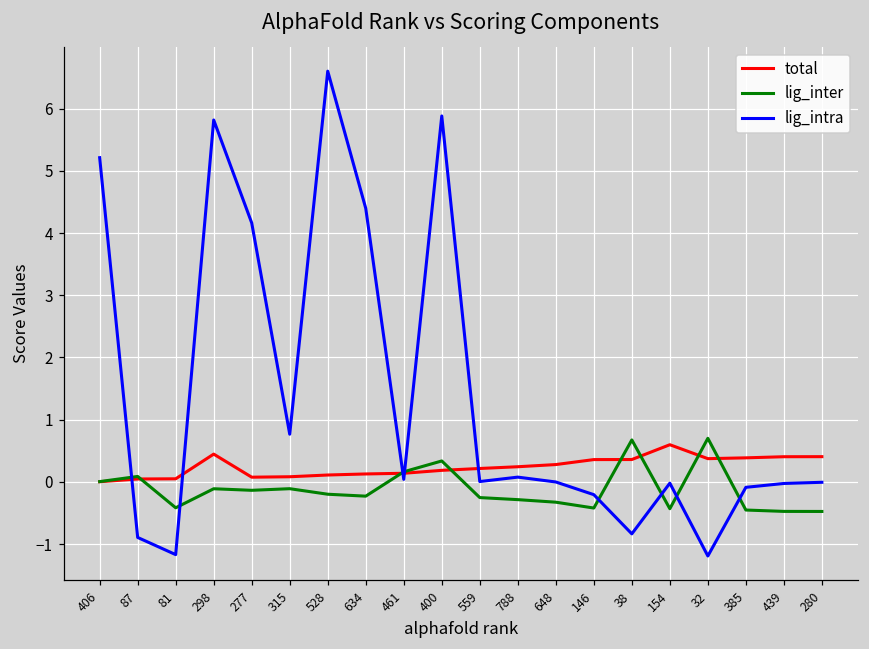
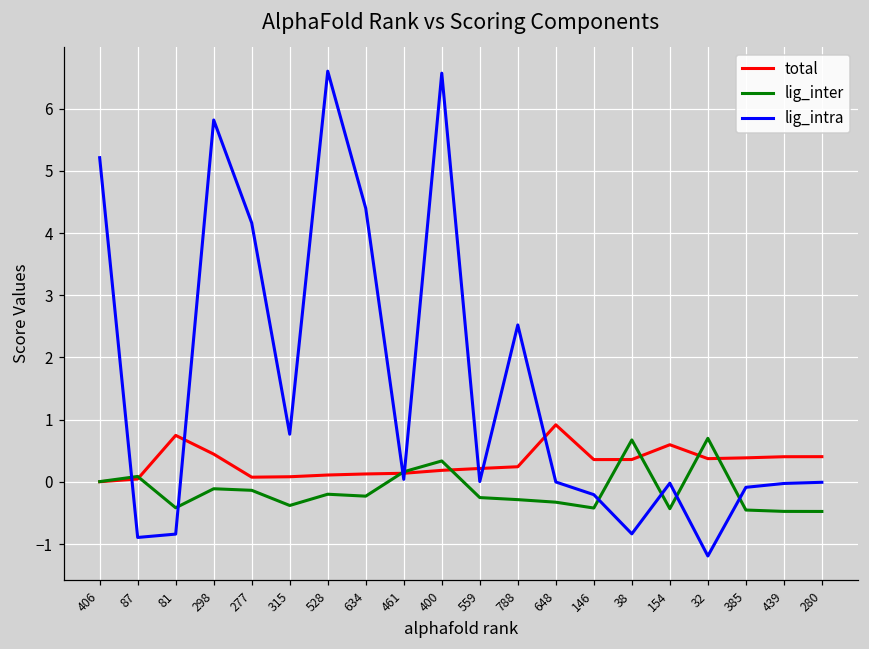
total, 81: 0.0 -> 0.7
lig_intra, 81: -1.2 -> -0.8
lig_inter, 315: -0.1 -> -0.4
lig_intra, 400: 5.9 -> 6.6
lig_intra, 788: 0.1 -> 2.5
total, 648: 0.3 -> 0.9
